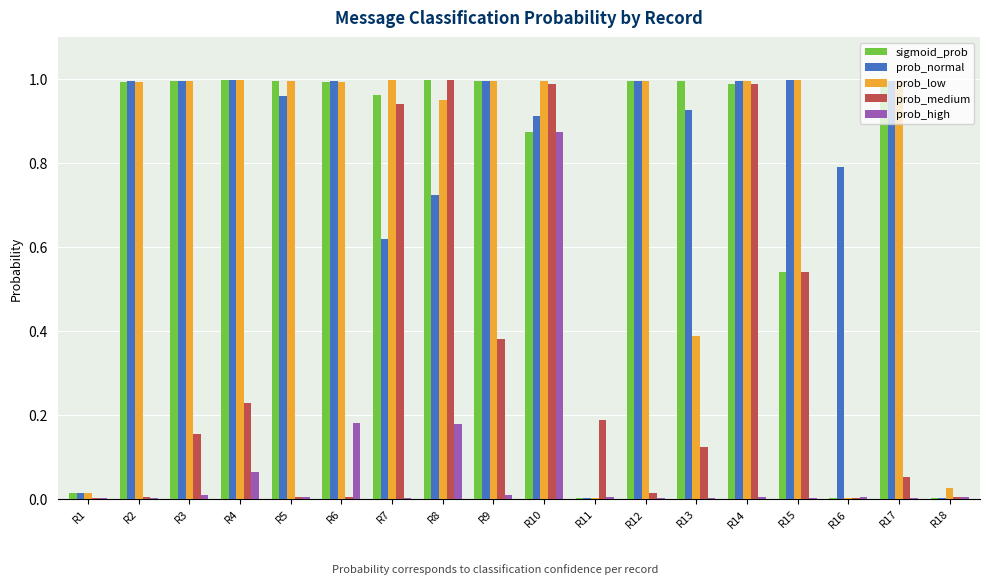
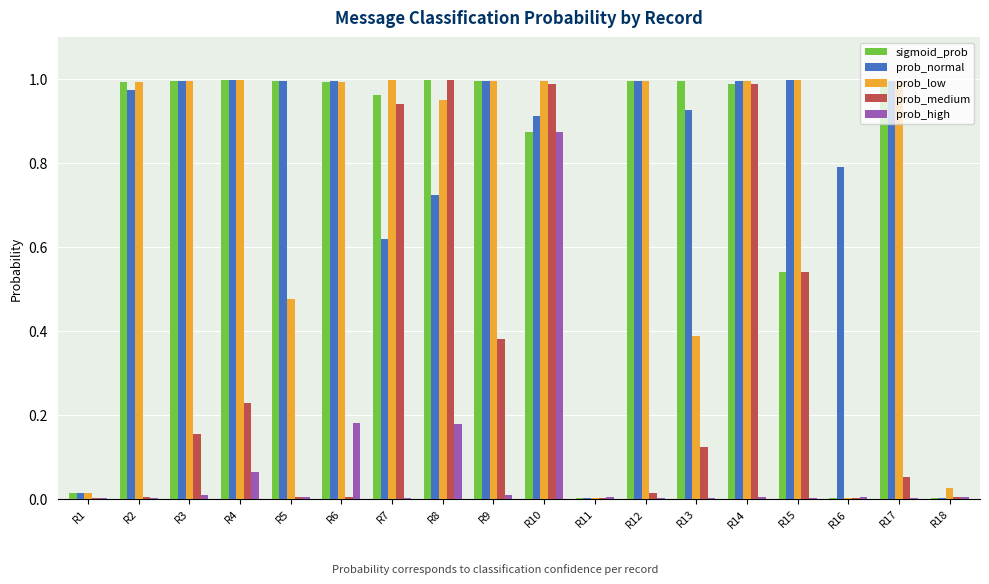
prob_normal, R2: 1.00 -> 0.97
prob_normal, R5: 0.96 -> 1.00
prob_low, R5: 1.00 -> 0.48
prob_medium, R11: 0.19 -> 0.00
